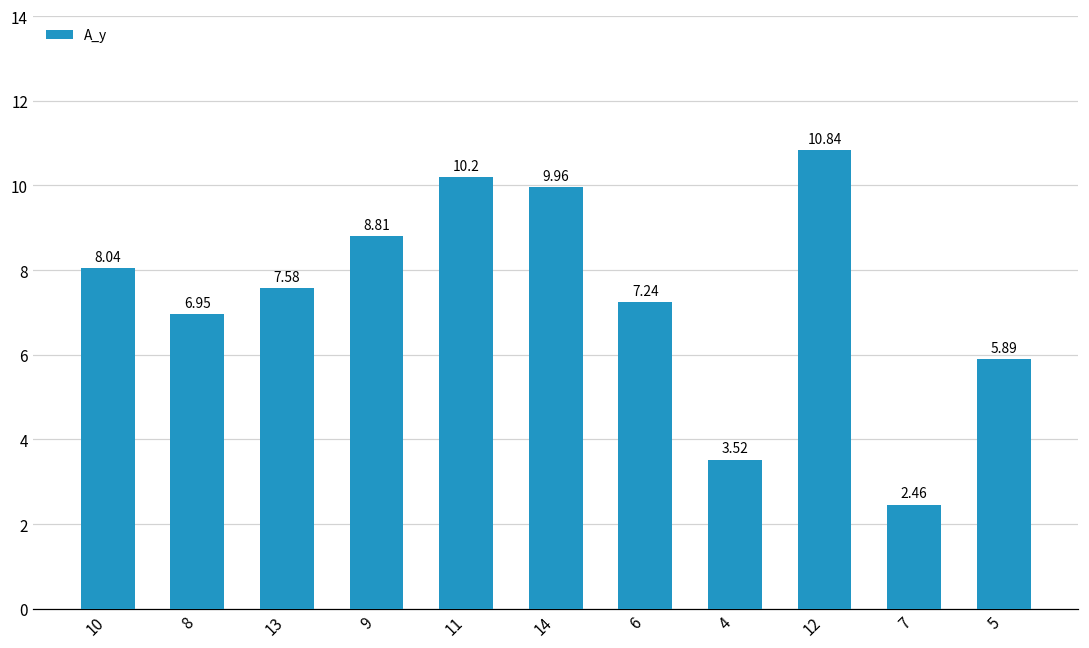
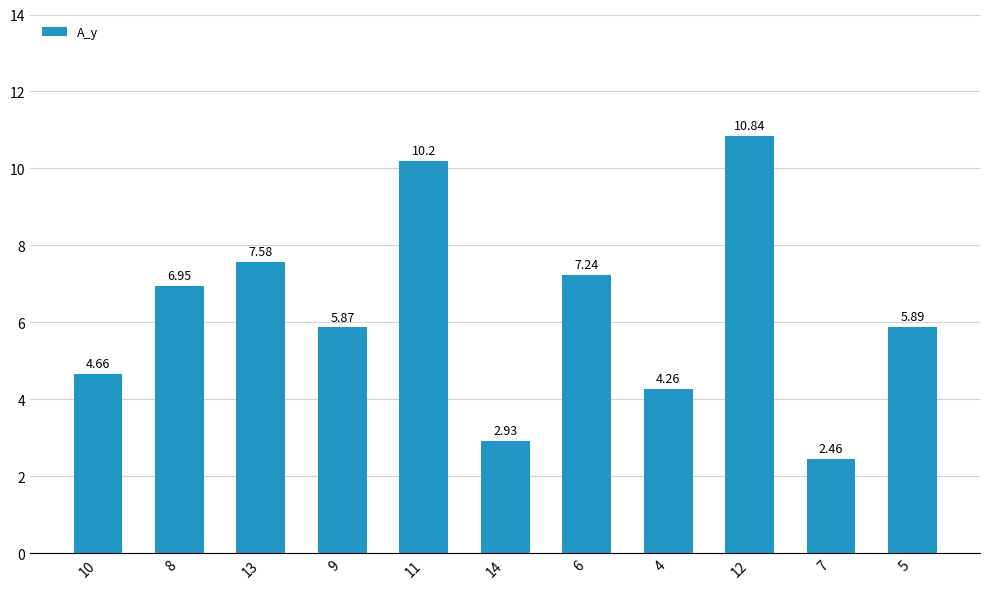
10: 8.04 -> 4.66
9: 8.81 -> 5.87
14: 9.96 -> 2.93
4: 3.52 -> 4.26
